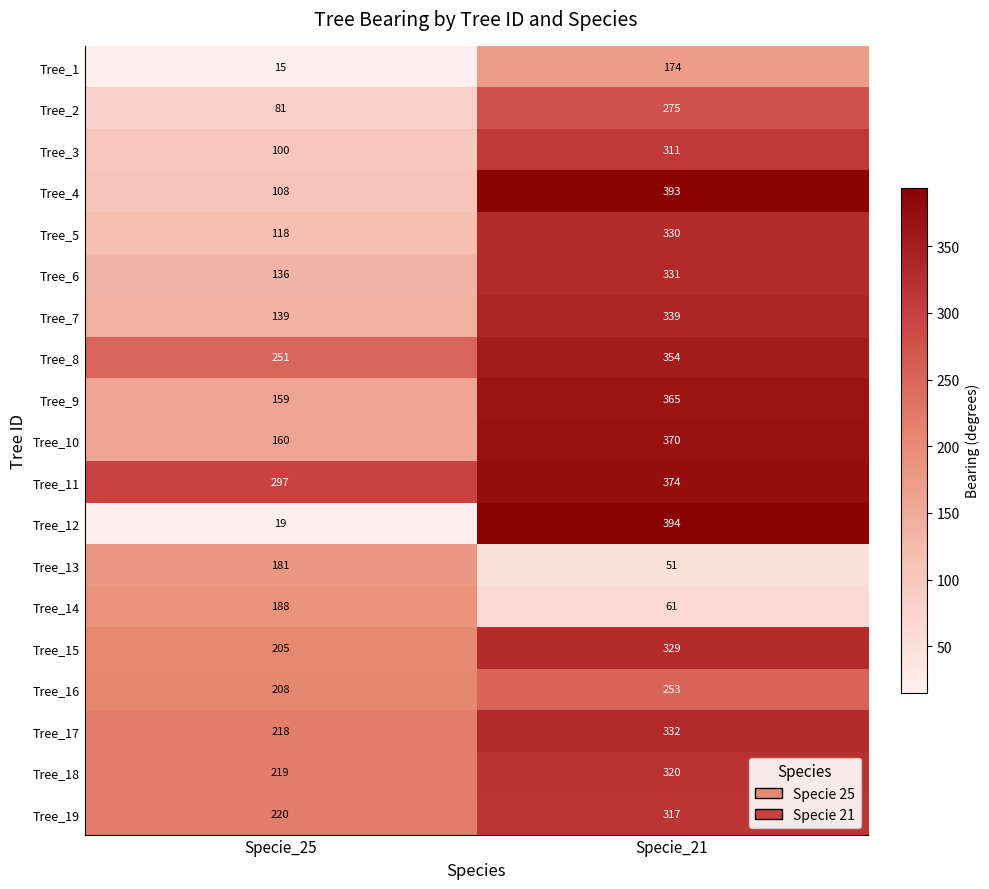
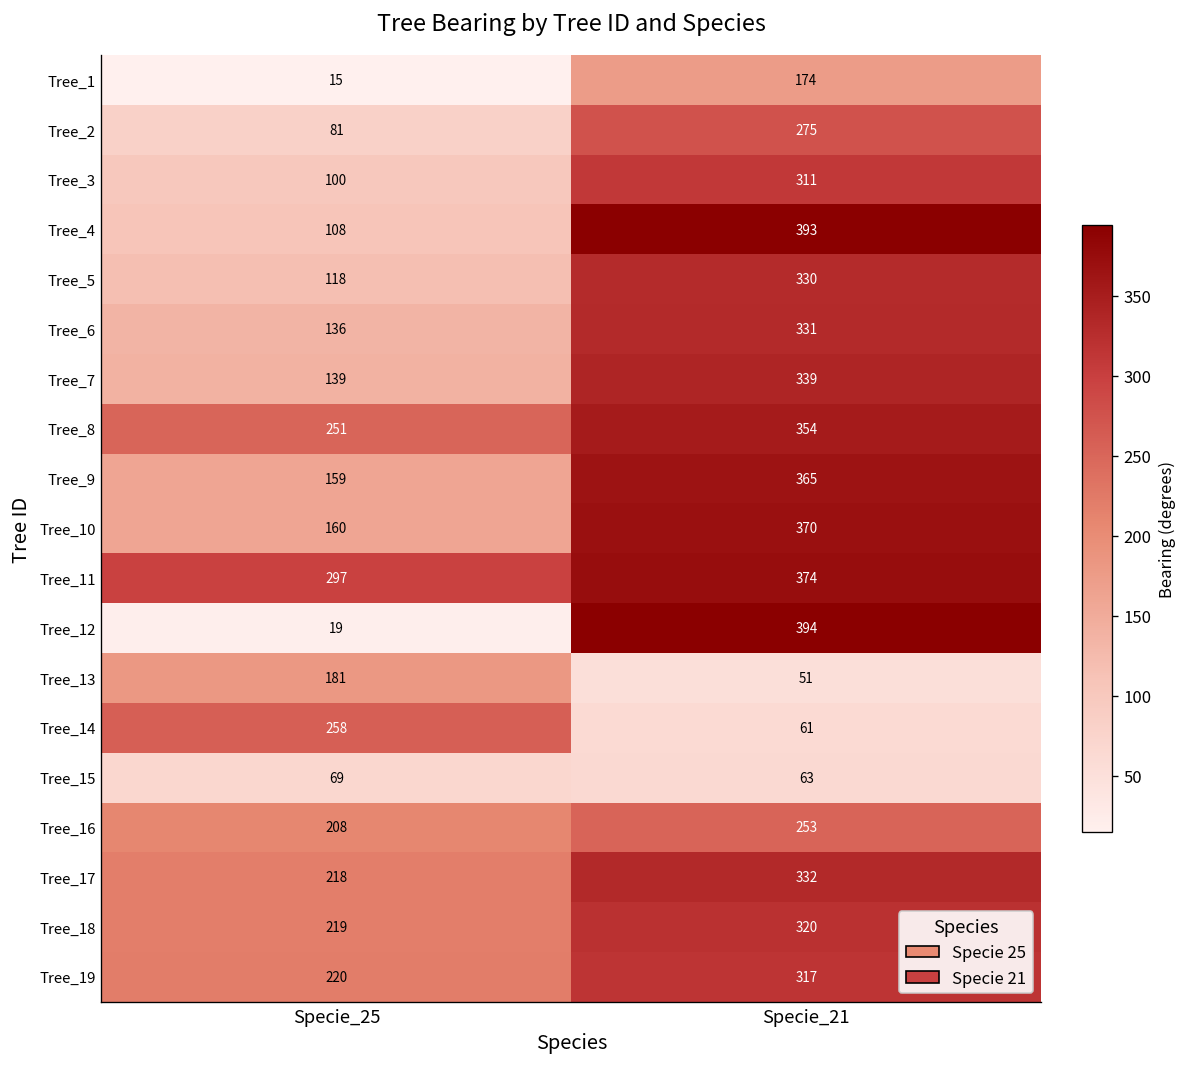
Tree_14, Specie_25: 188 -> 258
Tree_15, Specie_25: 205 -> 69
Tree_15, Specie_21: 329 -> 63
